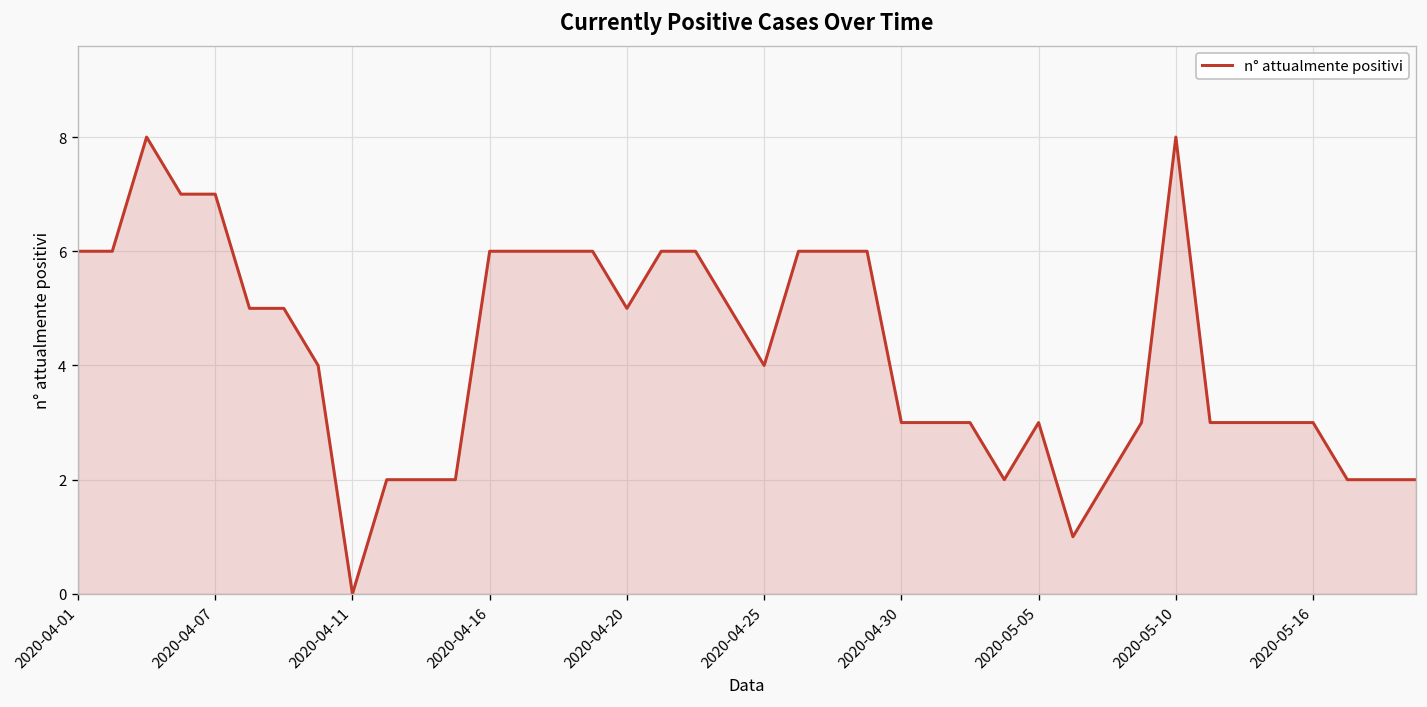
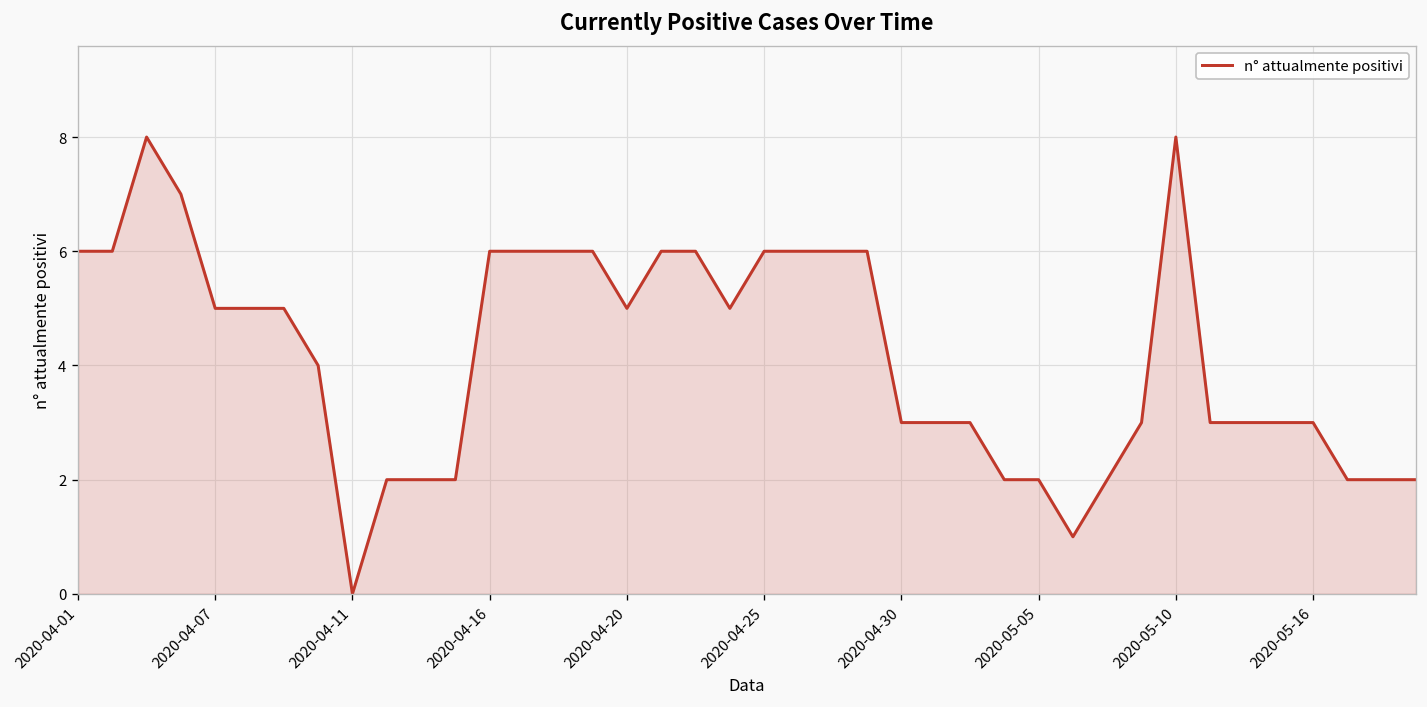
2020-04-07: 7 -> 5
2020-04-25: 4 -> 6
2020-05-05: 3 -> 2
